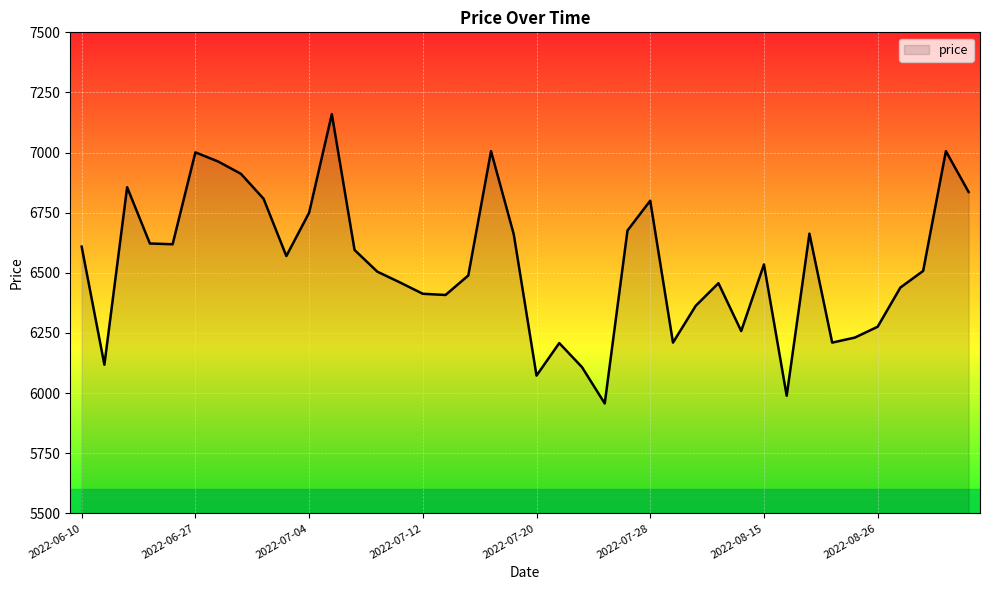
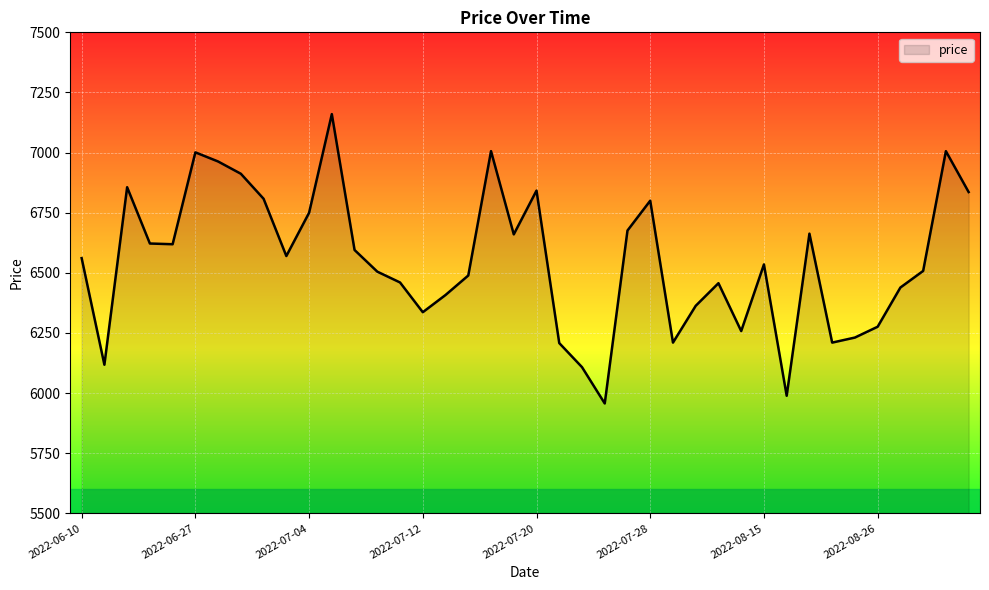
2022-06-10: 6610 -> 6560
2022-07-12: 6410 -> 6340
2022-07-20: 6070 -> 6840
